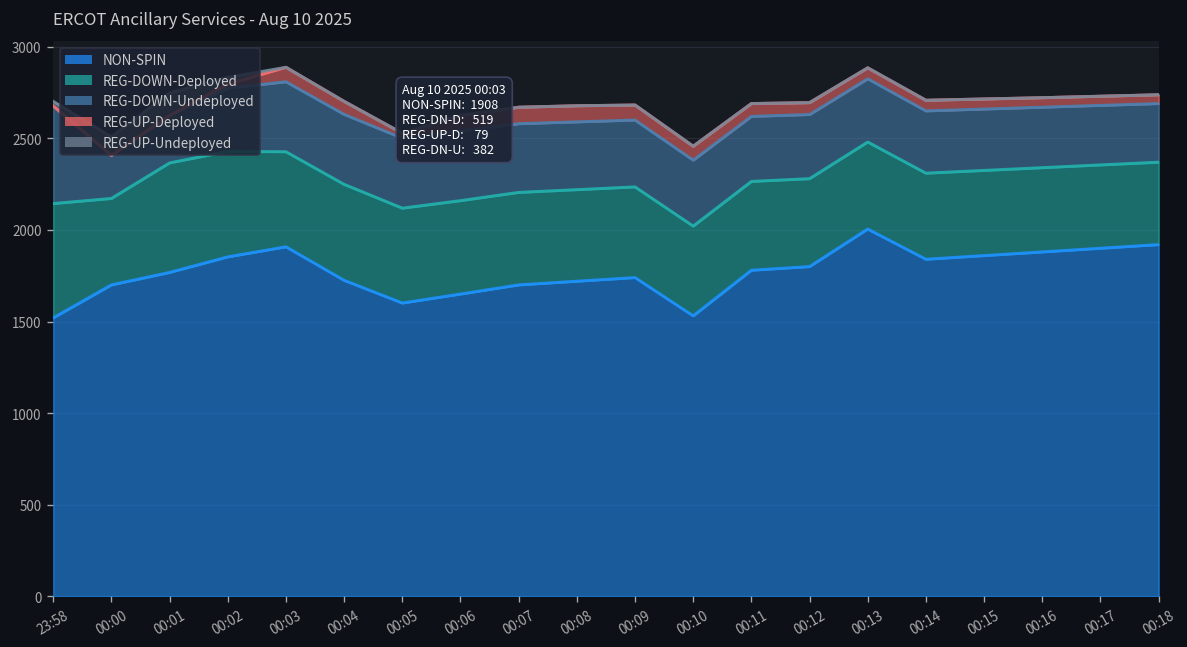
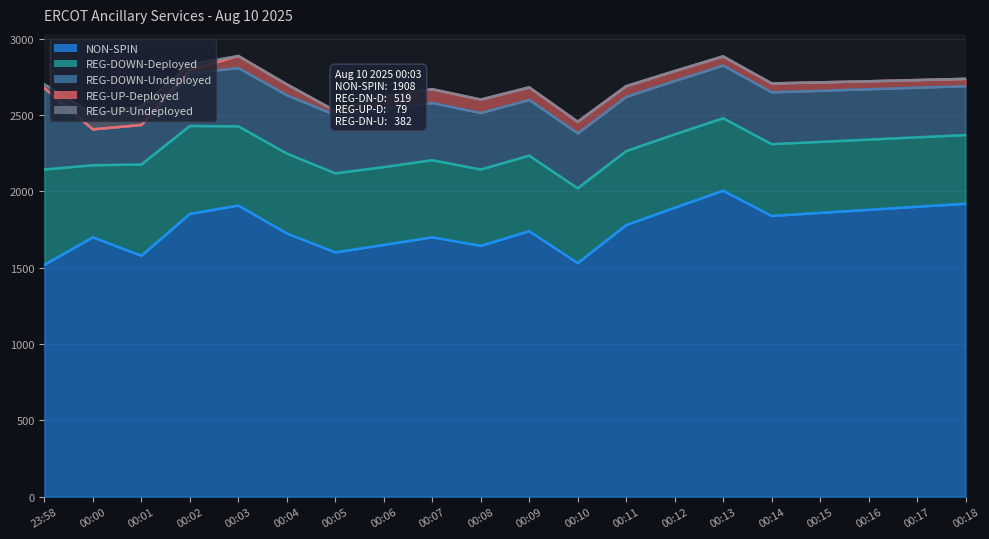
NON-SPIN, 00:01: 1770 -> 1580
NON-SPIN, 00:08: 1720 -> 1640
NON-SPIN, 00:12: 1800 -> 1890
